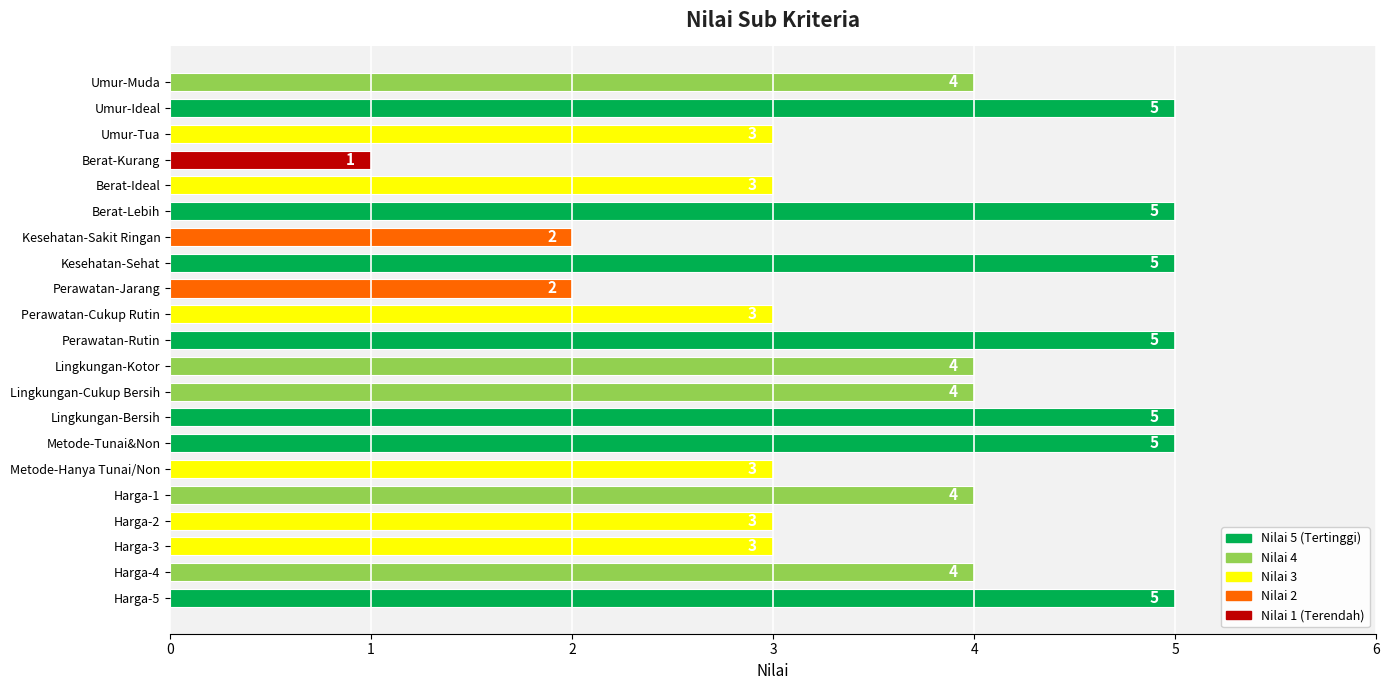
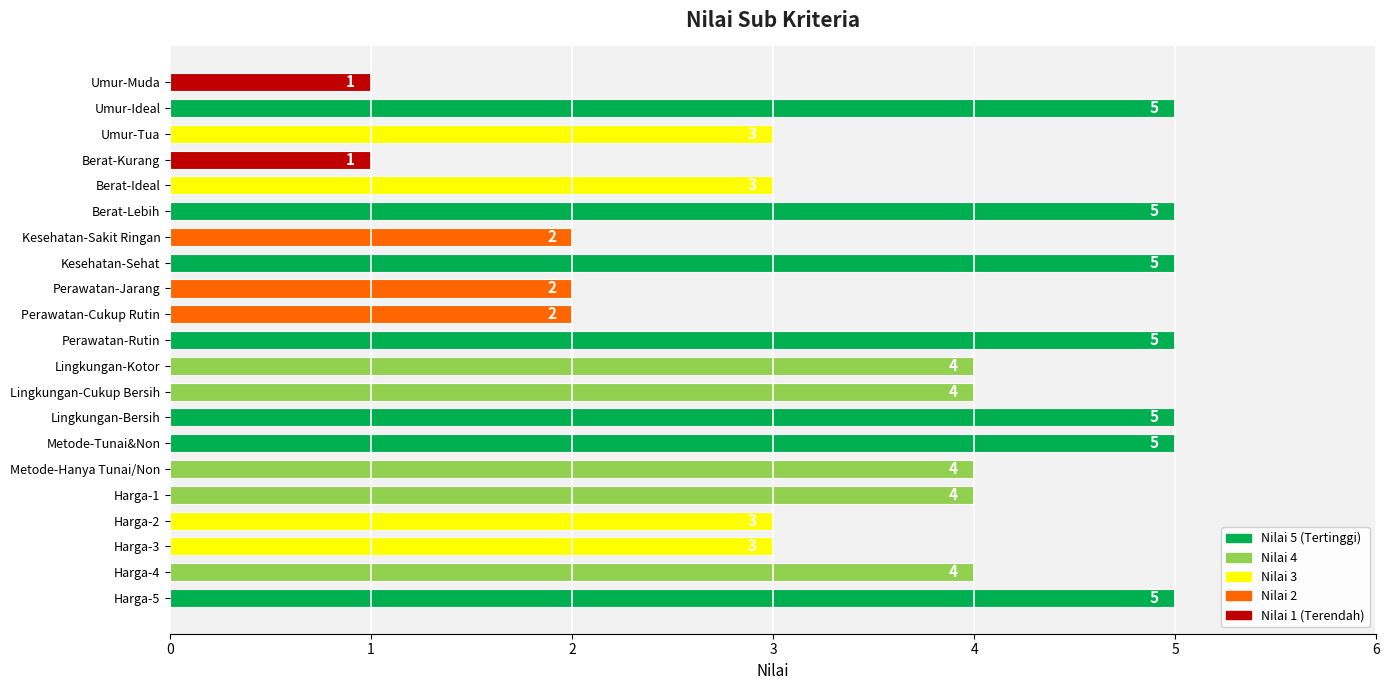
Umur-Muda: 4 -> 1
Perawatan-Cukup Rutin: 3 -> 2
Metode-Hanya Tunai/Non: 3 -> 4
